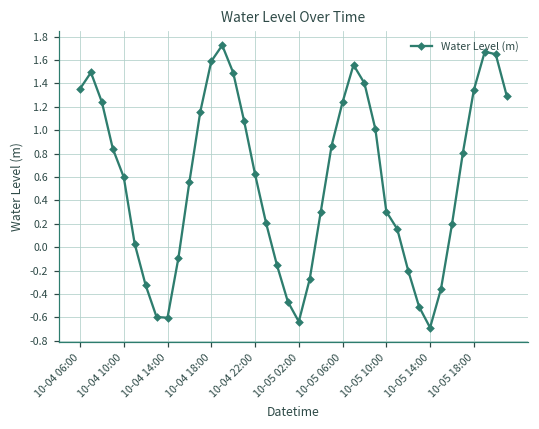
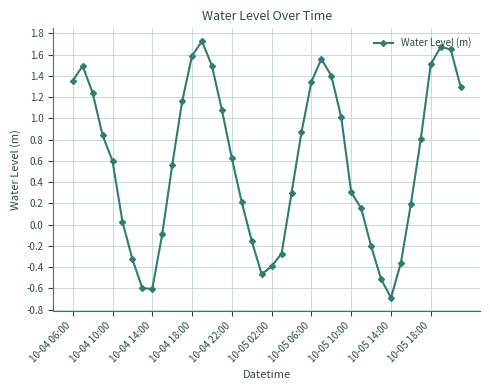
10-05 02:00: -0.64 -> -0.39
10-05 06:00: 1.24 -> 1.34
10-05 18:00: 1.34 -> 1.51
